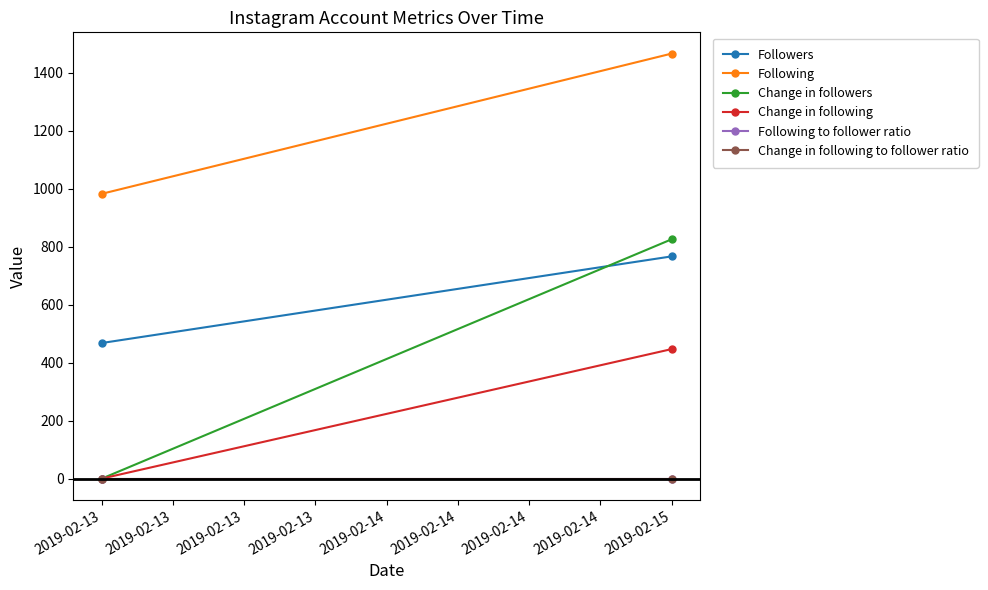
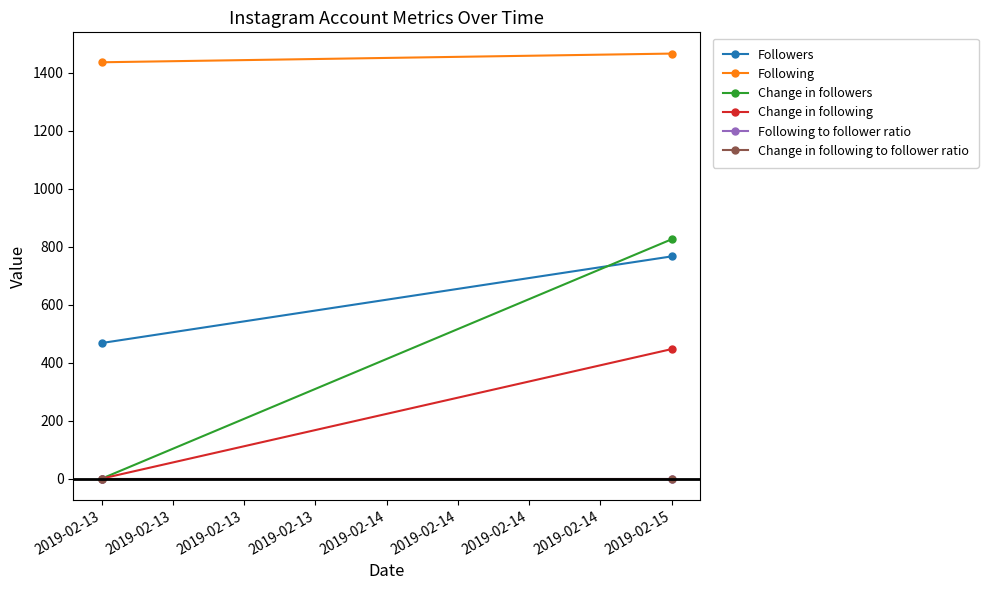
Following, 2019-02-13: 980 -> 1440
